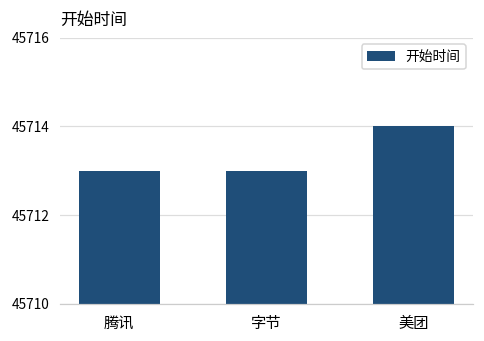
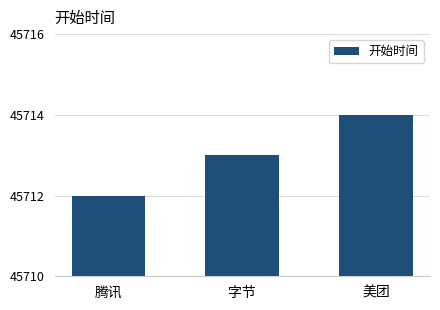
腾讯: 45713 -> 45712
